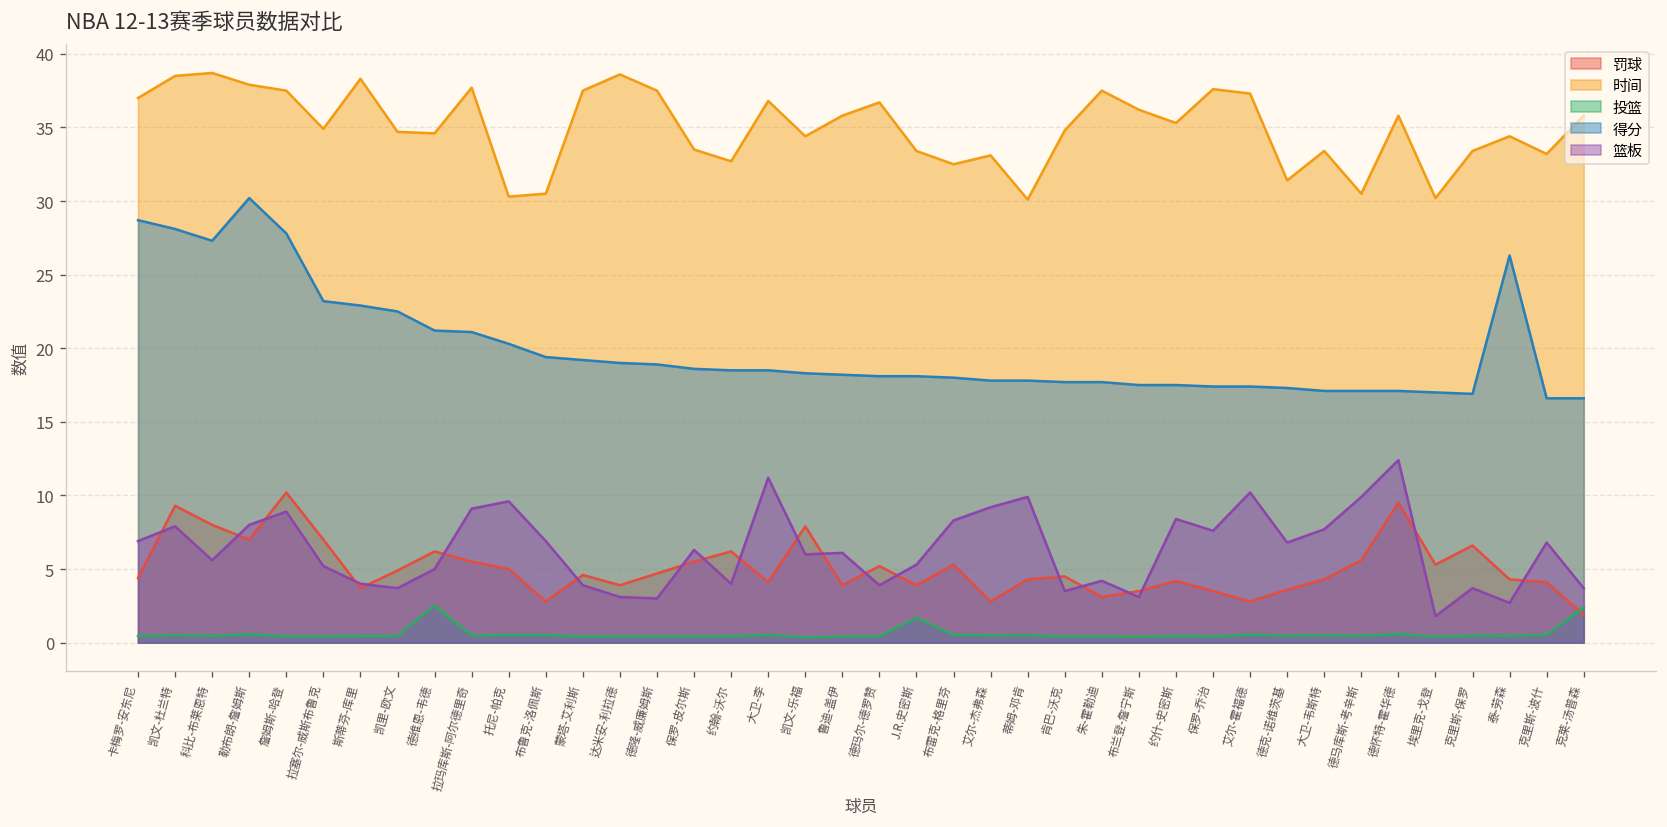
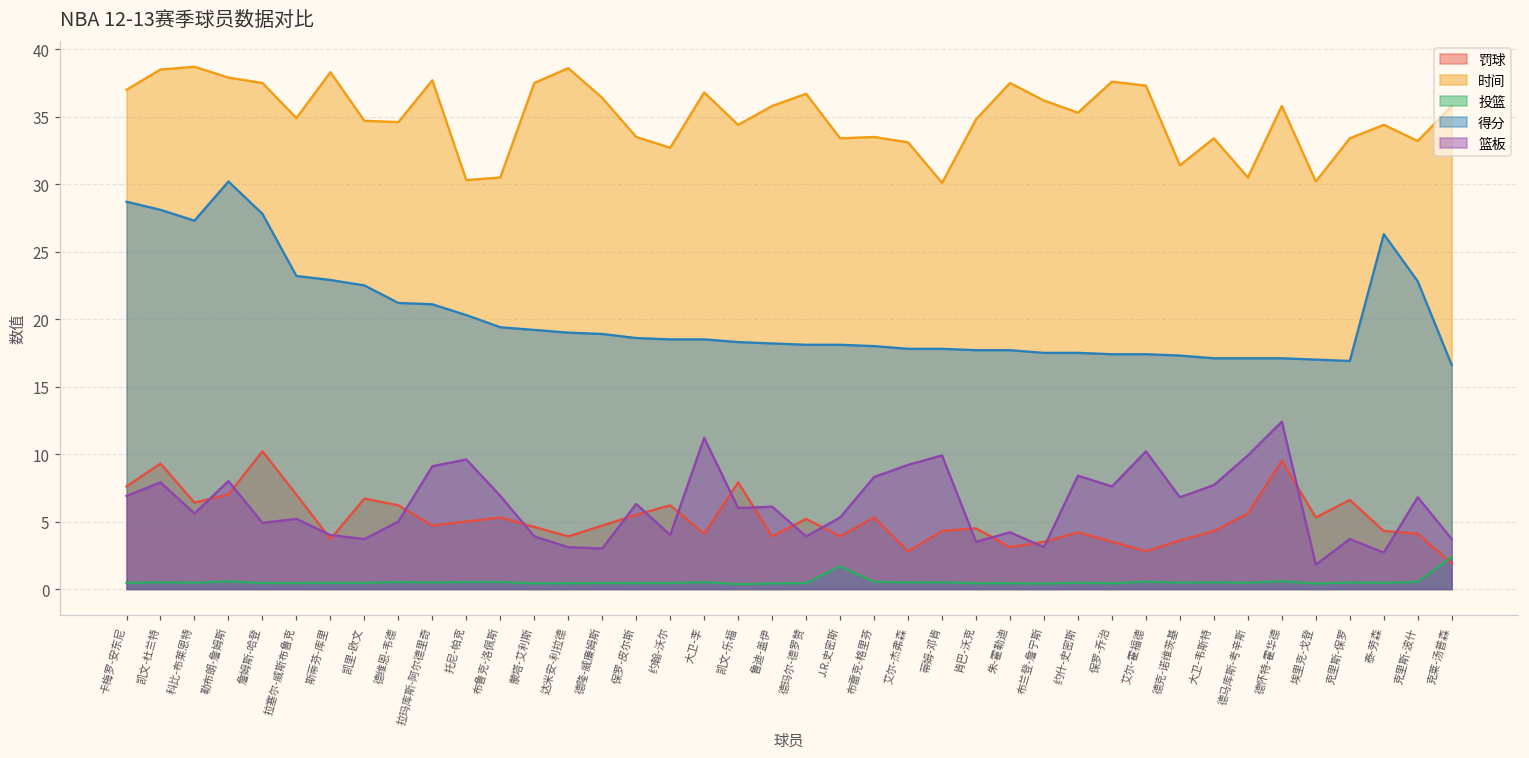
罚球, 卡梅罗-安东尼: 4.4 -> 7.6
罚球, 科比-布莱恩特: 8.0 -> 6.4
篮板, 詹姆斯-哈登: 8.9 -> 4.9
罚球, 凯里-欧文: 4.9 -> 6.7
投篮, 德维恩-韦德: 2.5 -> 0.5
罚球, 拉玛库斯-阿尔德里奇: 5.5 -> 4.7
罚球, 布鲁克-洛佩斯: 2.8 -> 5.3
时间, 德隆-威廉姆斯: 37.5 -> 36.4
时间, 布雷克-格里芬: 32.5 -> 33.5
得分, 克里斯-波什: 16.6 -> 22.8
